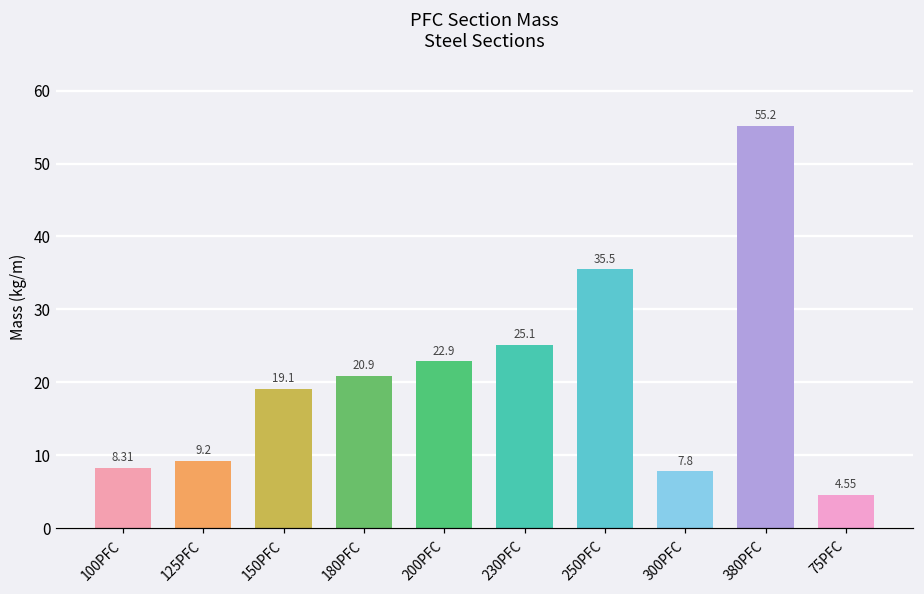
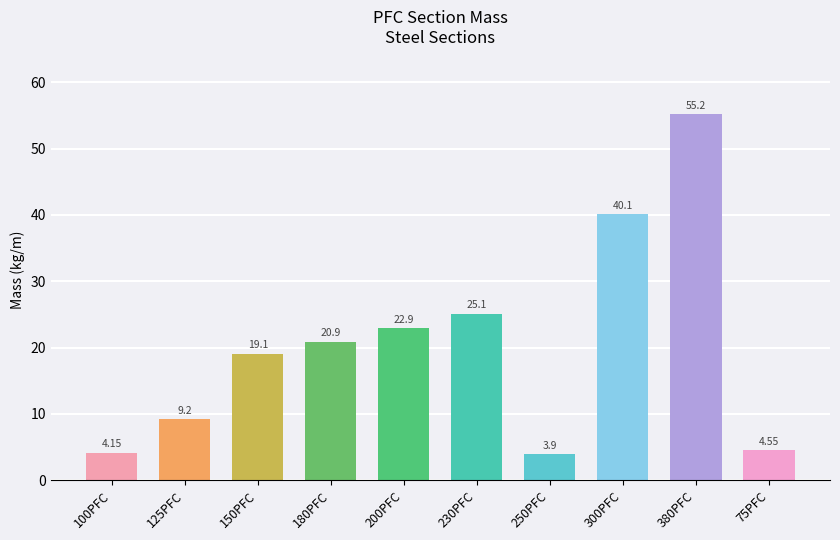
100PFC: 8.31 -> 4.15
250PFC: 35.5 -> 3.9
300PFC: 7.8 -> 40.1
